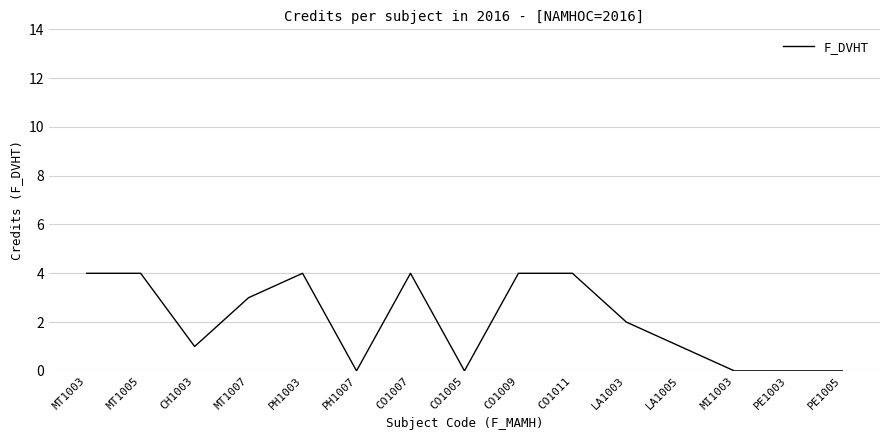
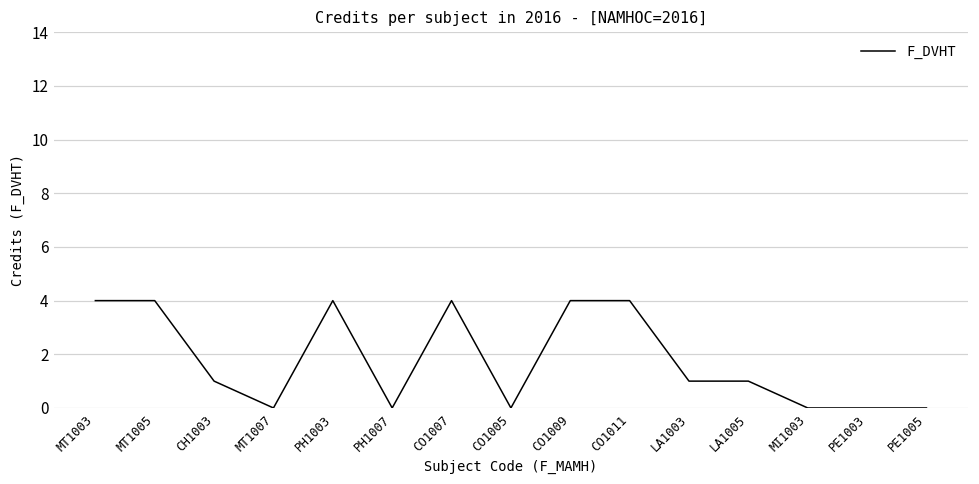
MT1007: 3 -> 0
LA1003: 2 -> 1
